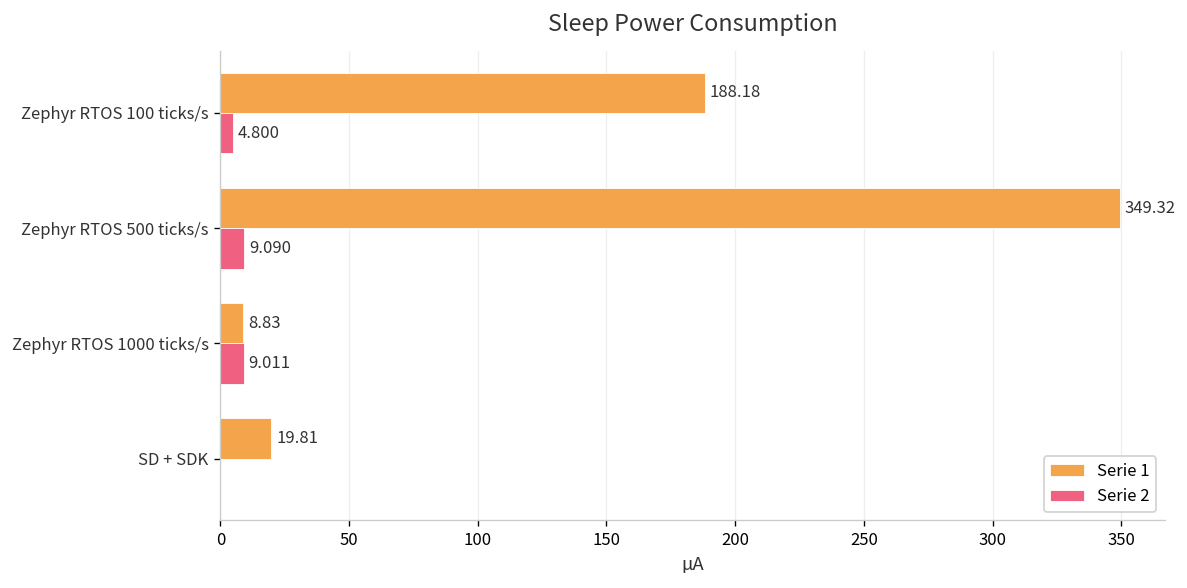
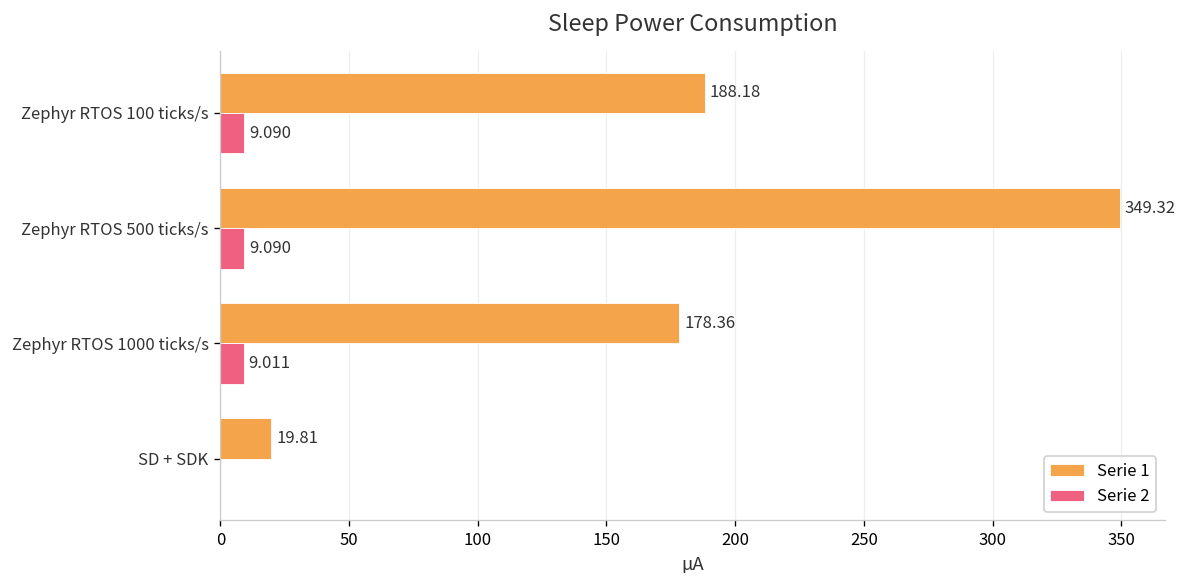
Serie 2, Zephyr RTOS 100 ticks/s: 4.800 -> 9.090
Serie 1, Zephyr RTOS 1000 ticks/s: 8.83 -> 178.36
